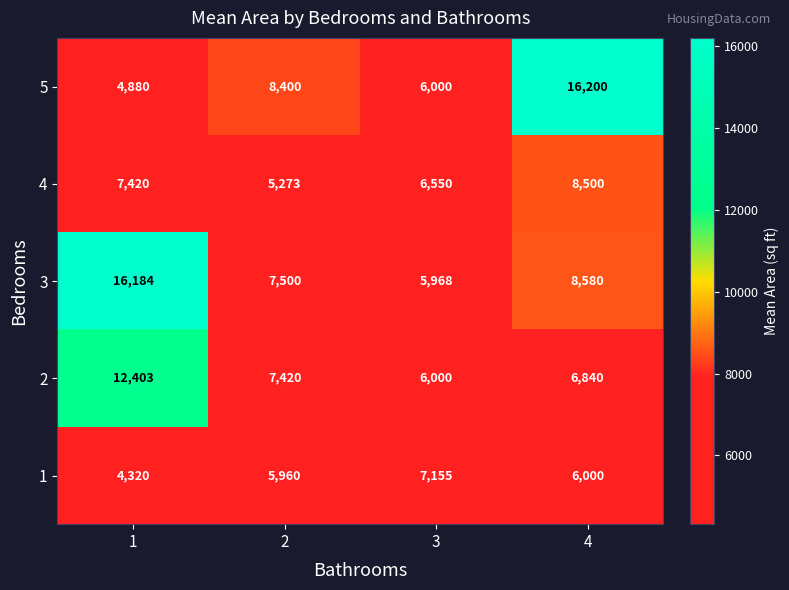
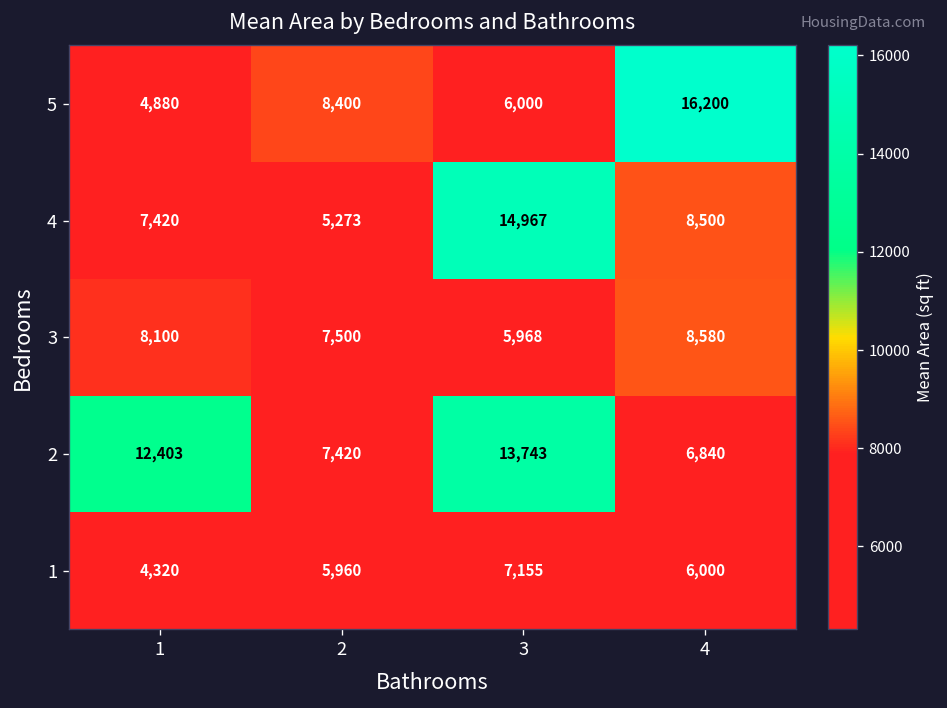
4, 3: 6,550 -> 14,967
3, 1: 16,184 -> 8,100
2, 3: 6,000 -> 13,743
